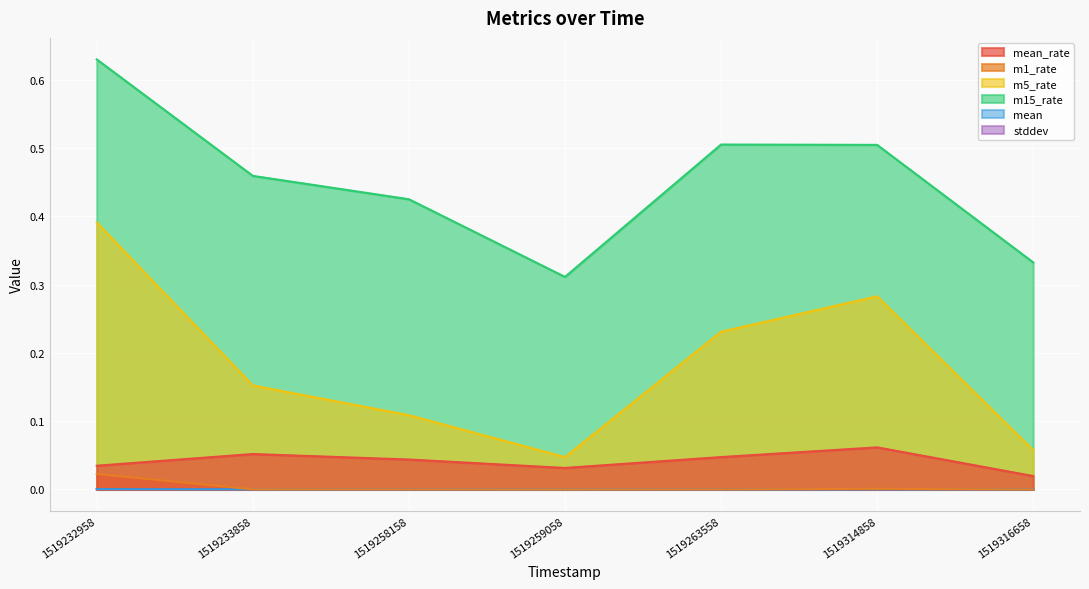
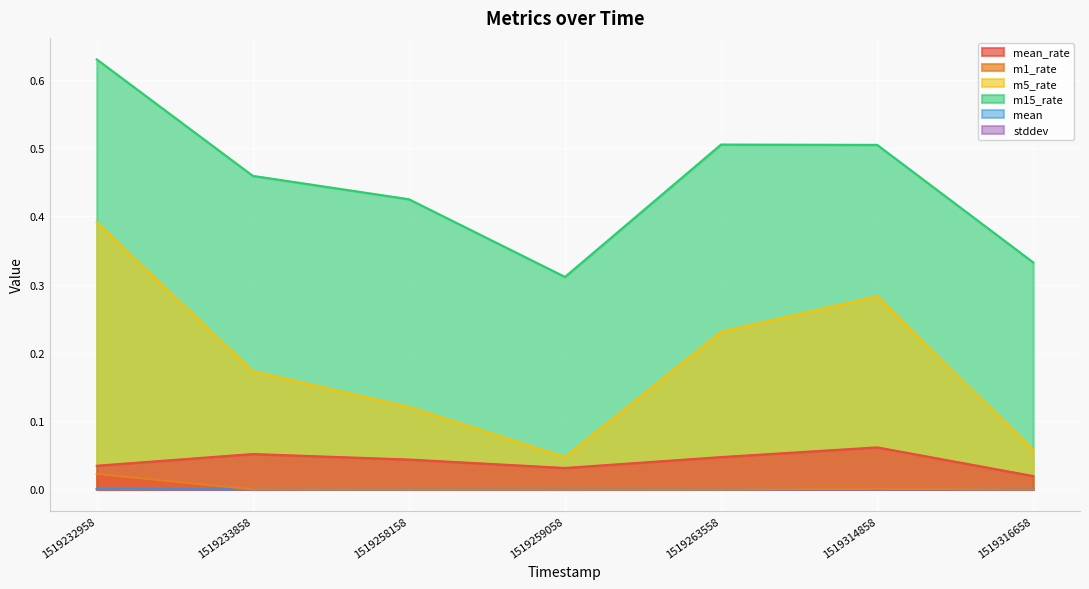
m5_rate, 1519233858: 0.15 -> 0.17
m5_rate, 1519258158: 0.11 -> 0.12
